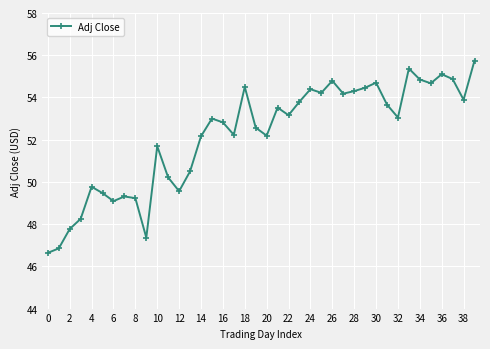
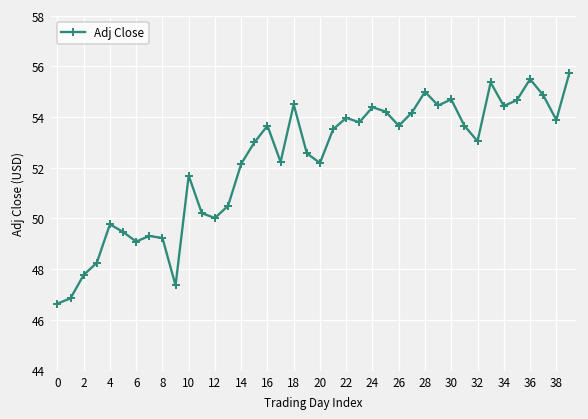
12: 49.6 -> 50.0
16: 52.8 -> 53.7
22: 53.2 -> 54.0
26: 54.8 -> 53.7
28: 54.3 -> 55.0
34: 54.9 -> 54.4
36: 55.1 -> 55.5
